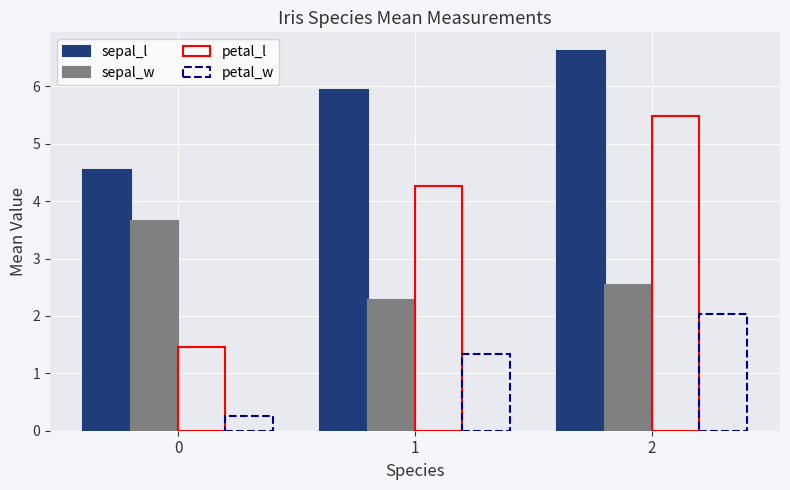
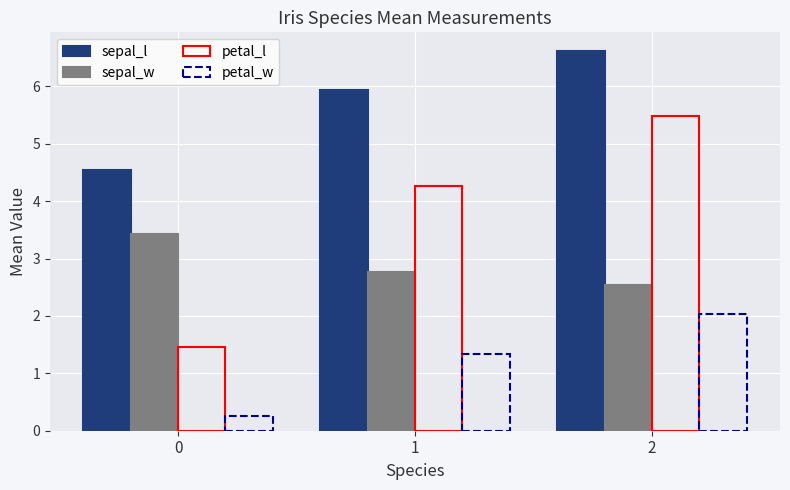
sepal_w, 0: 3.7 -> 3.4
sepal_w, 1: 2.3 -> 2.8
